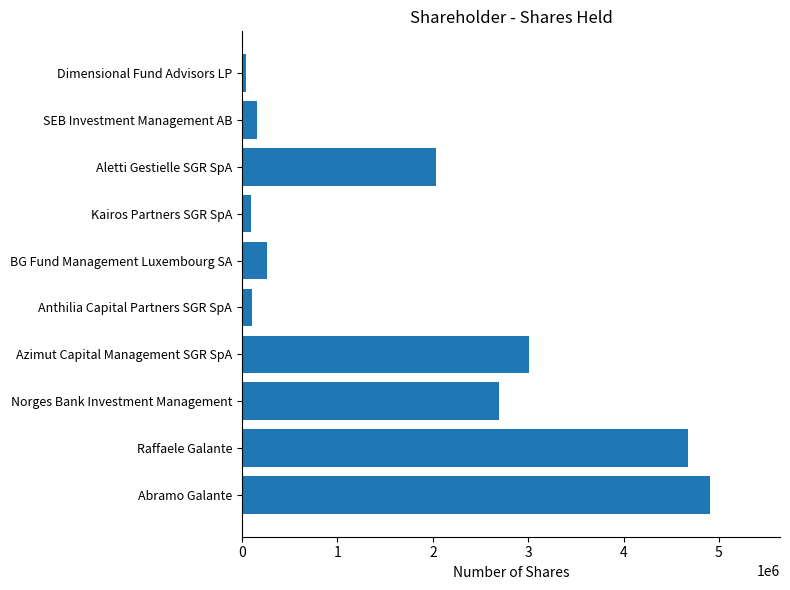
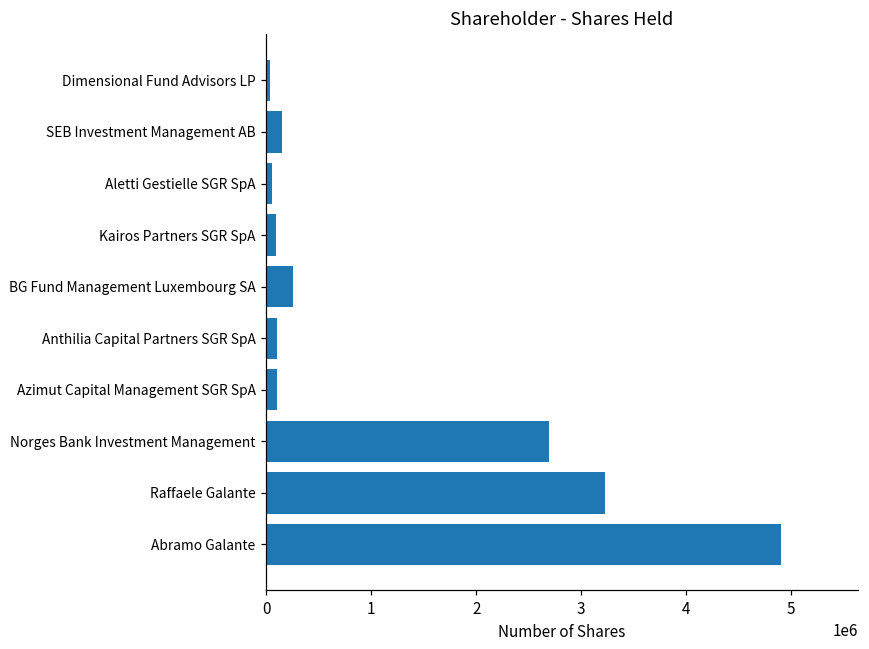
Aletti Gestielle SGR SpA: 2000000 -> 100000
Azimut Capital Management SGR SpA: 3000000 -> 100000
Raffaele Galante: 4700000 -> 3200000
